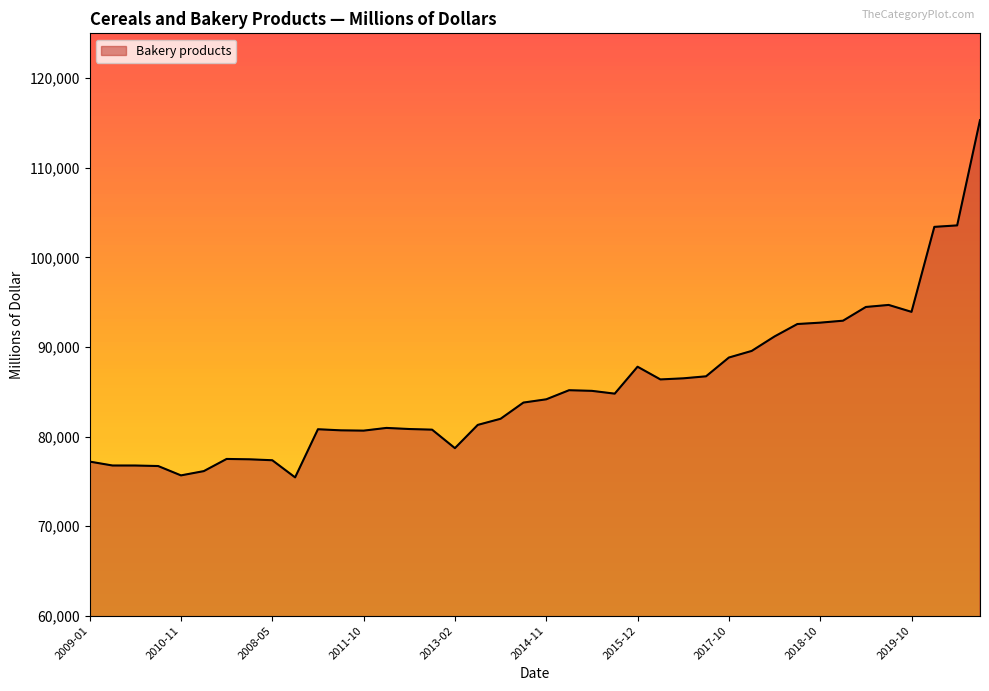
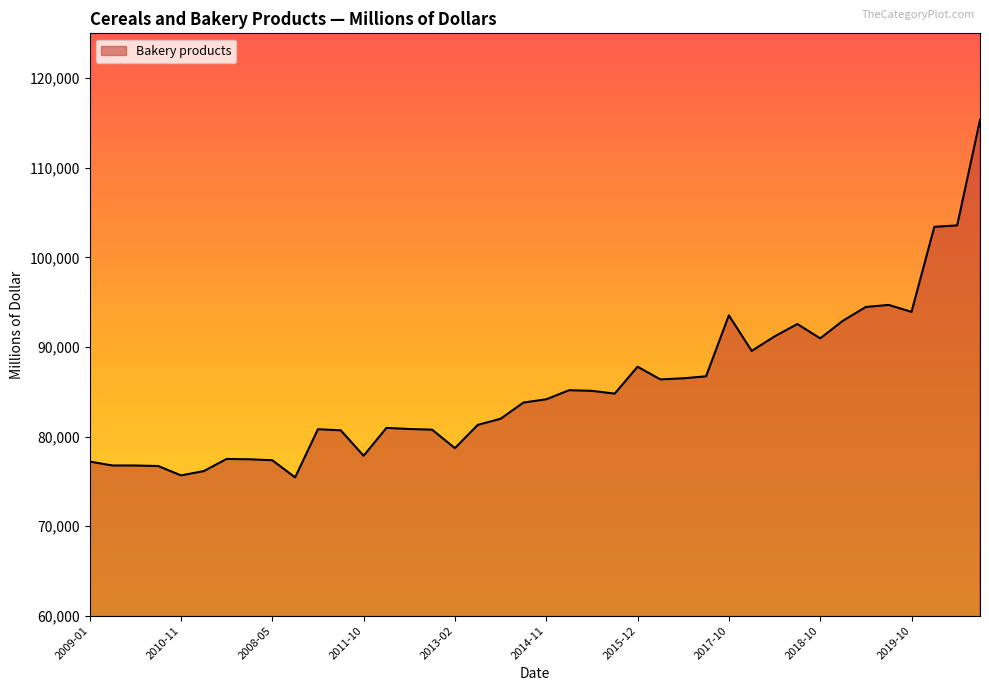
2011-10: 81,000 -> 78,000
2017-10: 89,000 -> 94,000
2018-10: 93,000 -> 91,000
